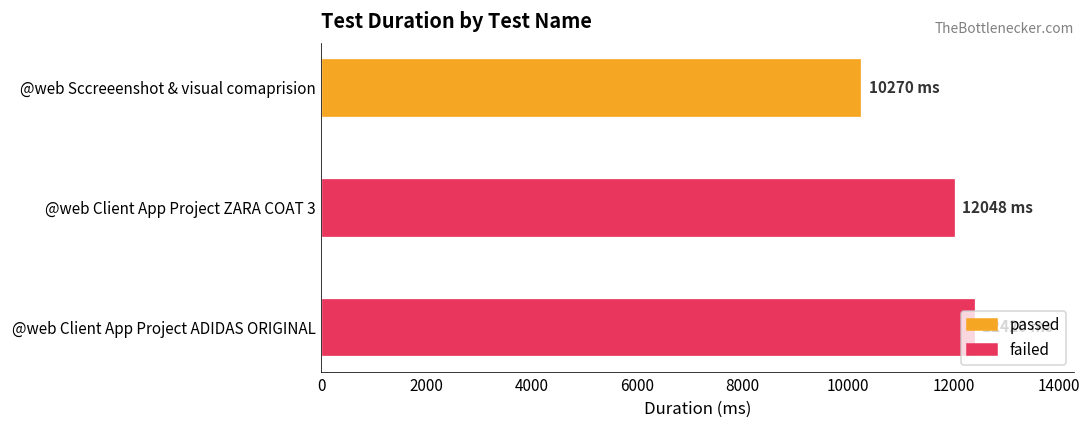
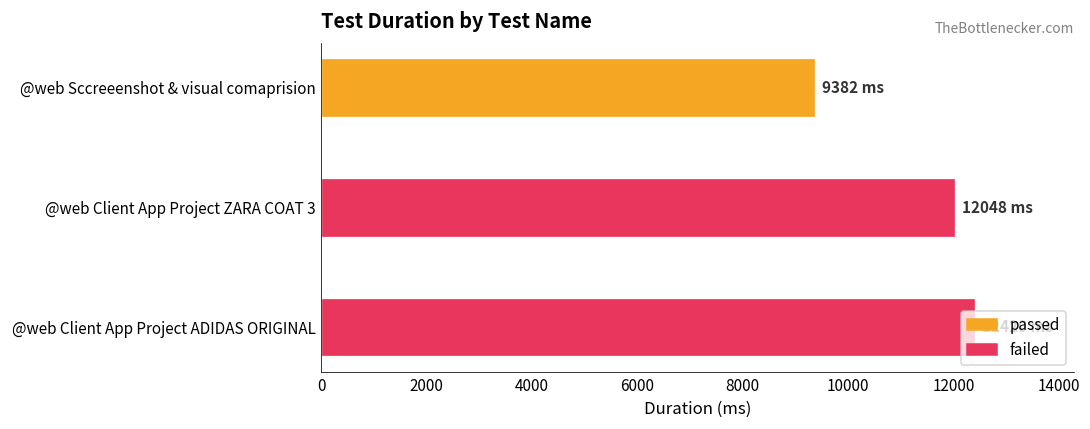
@web Sccreeenshot & visual comaprision: 10270 -> 9382
